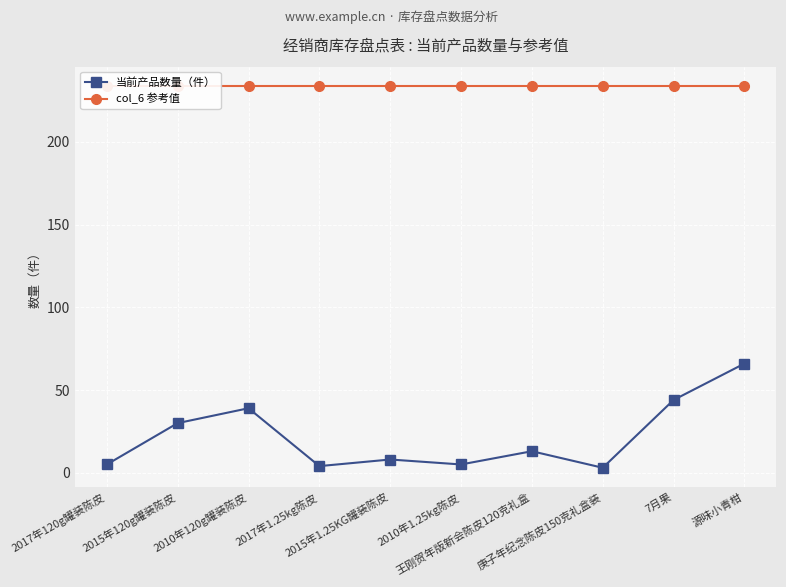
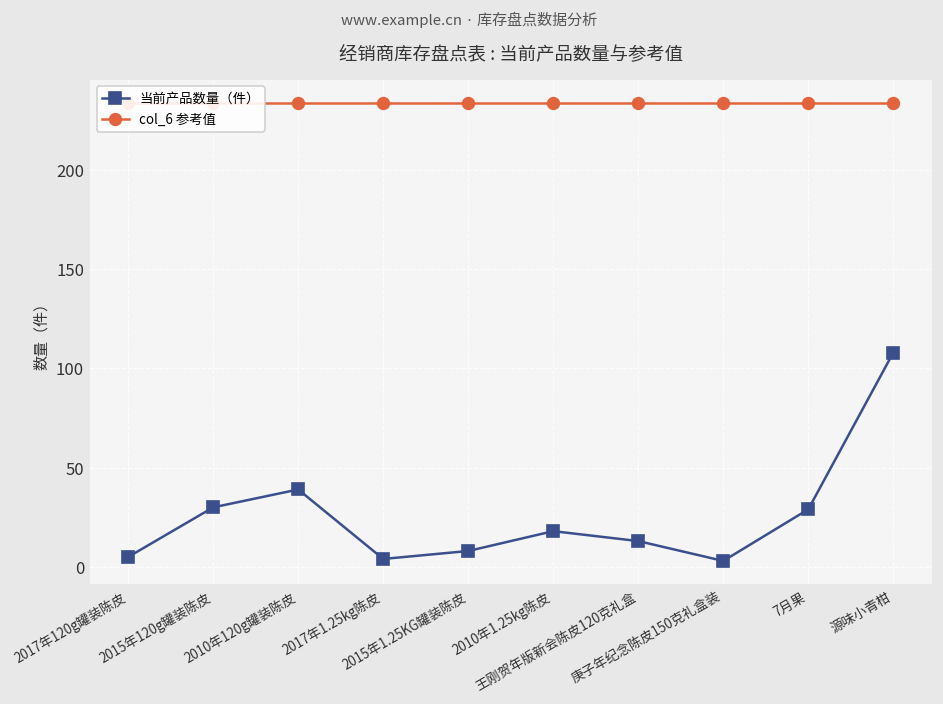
当前产品数量（件）, 2010年1.25kg陈皮: 5 -> 18
当前产品数量（件）, 7月果: 44 -> 29
当前产品数量（件）, 源味小青柑: 66 -> 108
